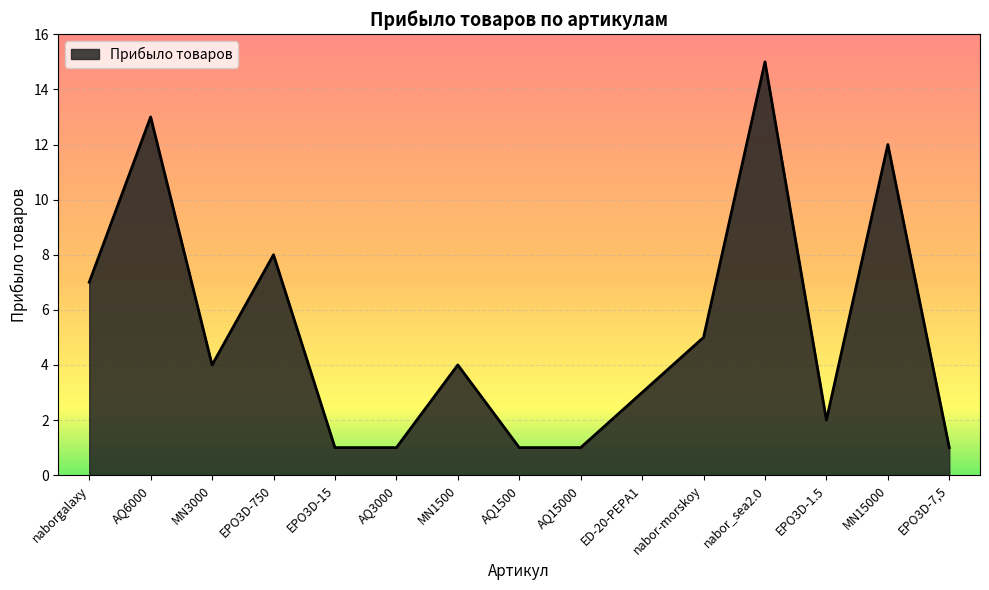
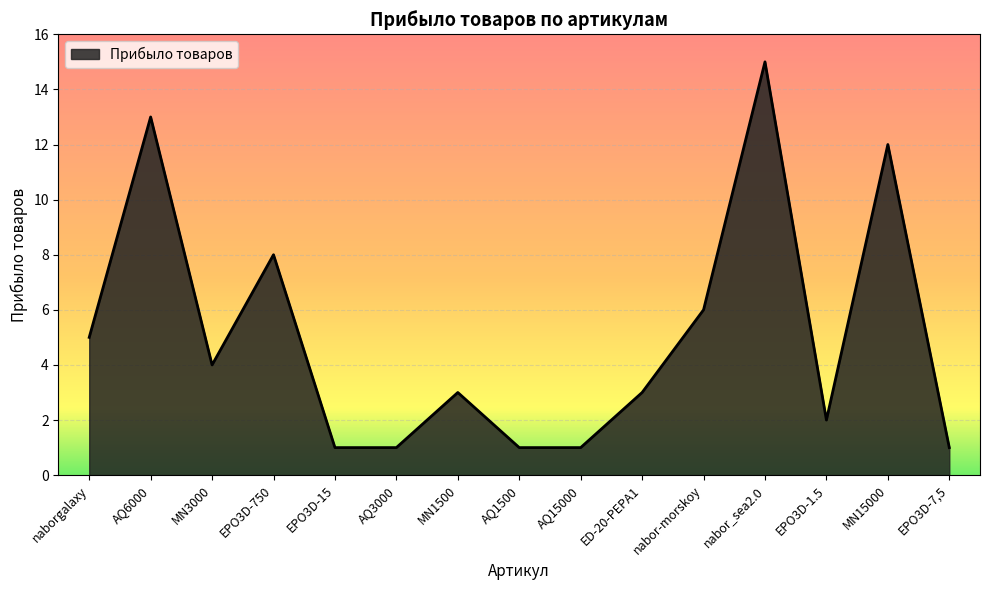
naborgalaxy: 7 -> 5
MN1500: 4 -> 3
nabor-morskoy: 5 -> 6
